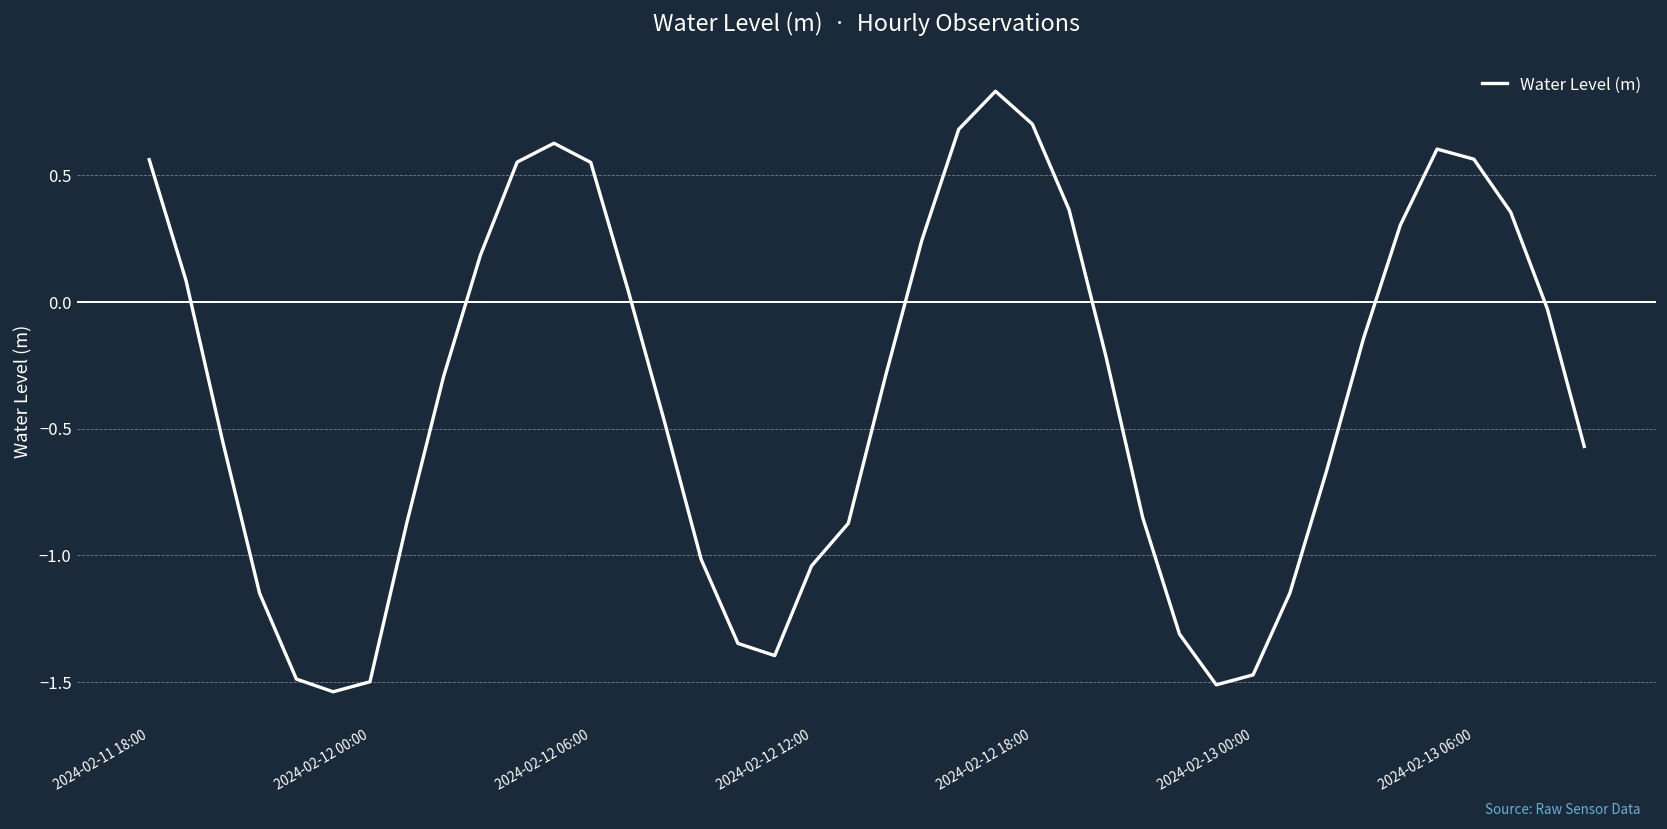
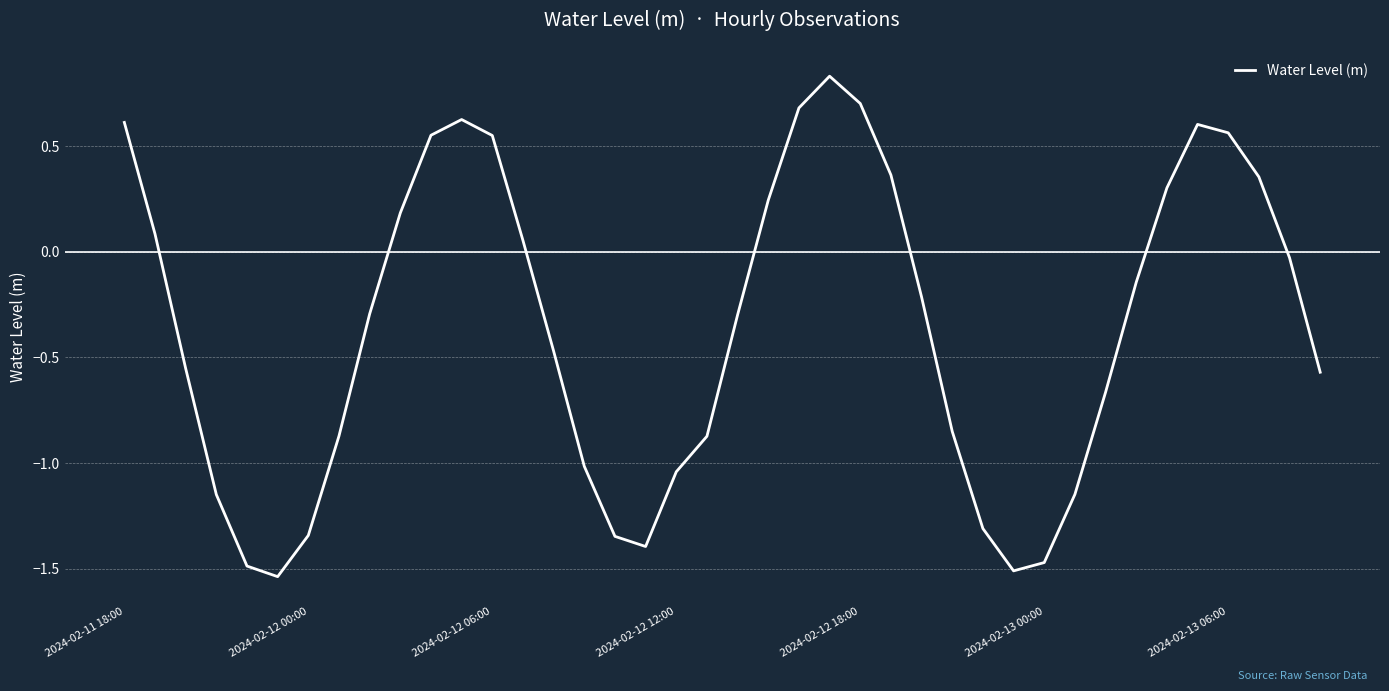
2024-02-11 18:00: 0.56 -> 0.61
2024-02-12 00:00: -1.50 -> -1.34
